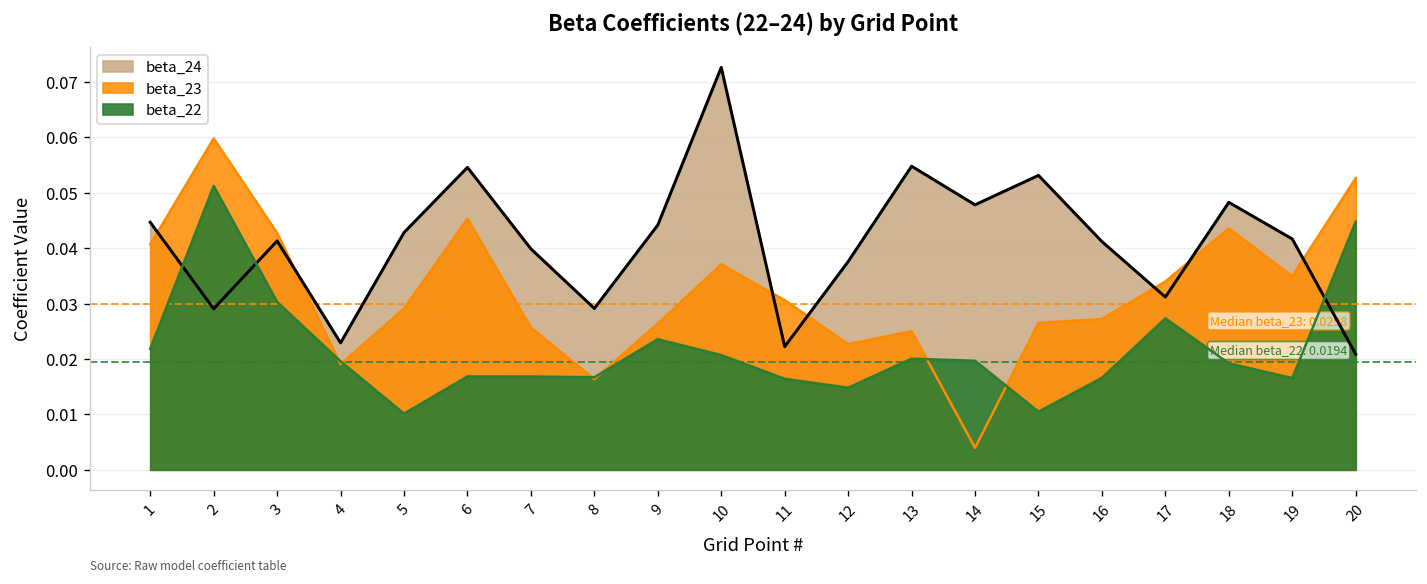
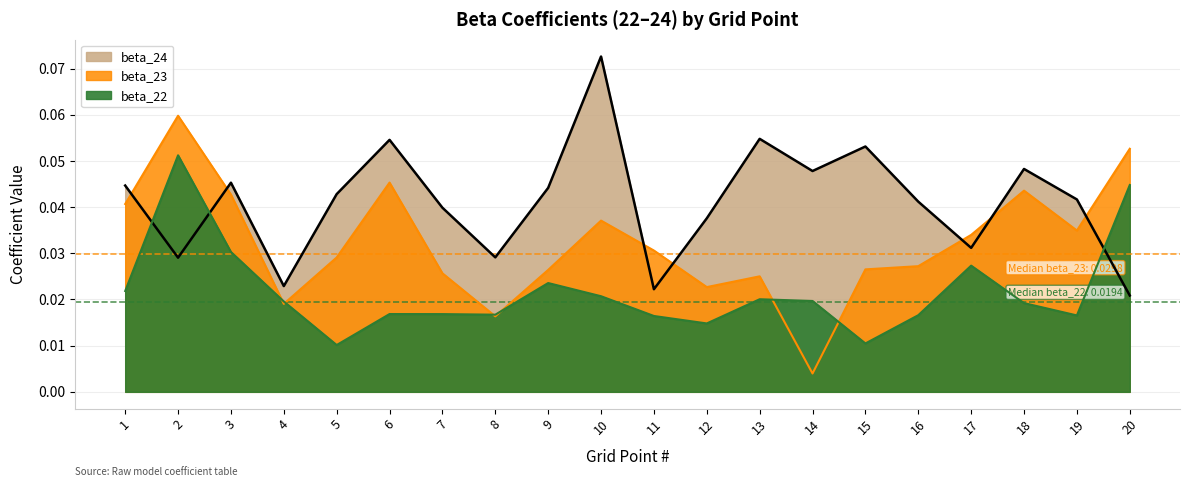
beta_24, 3: 0.041 -> 0.045
